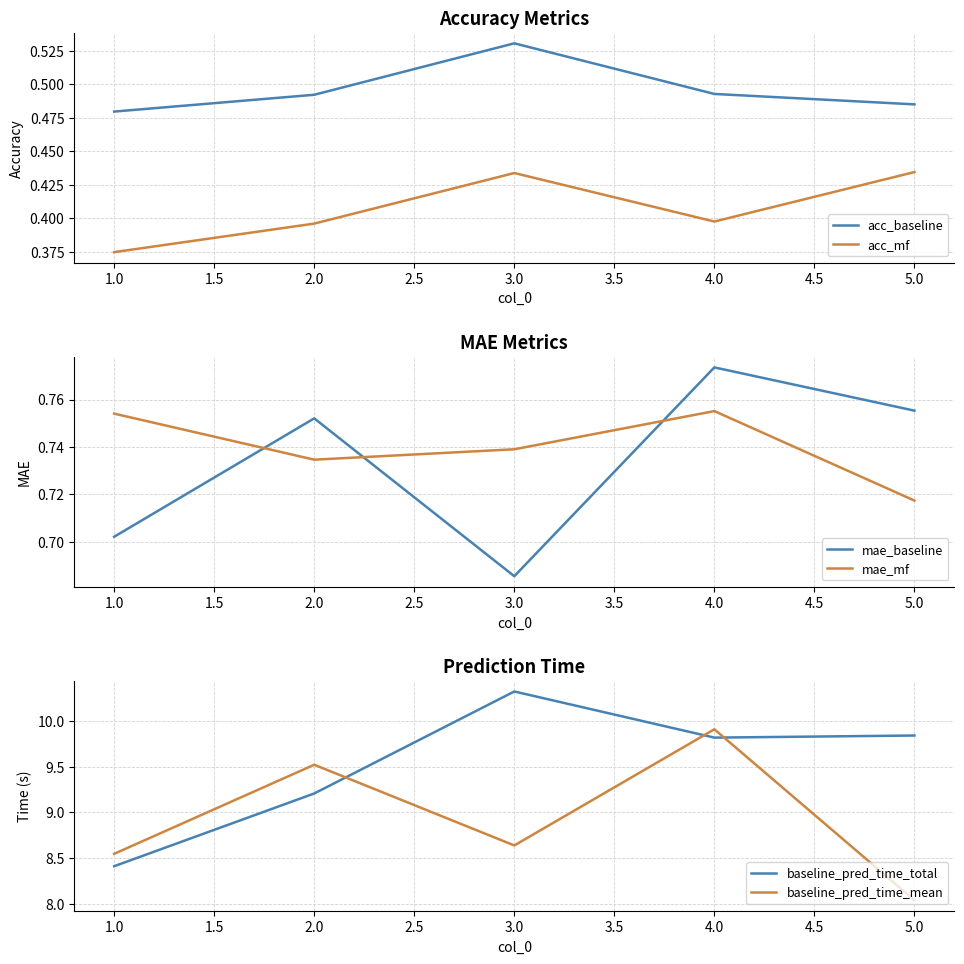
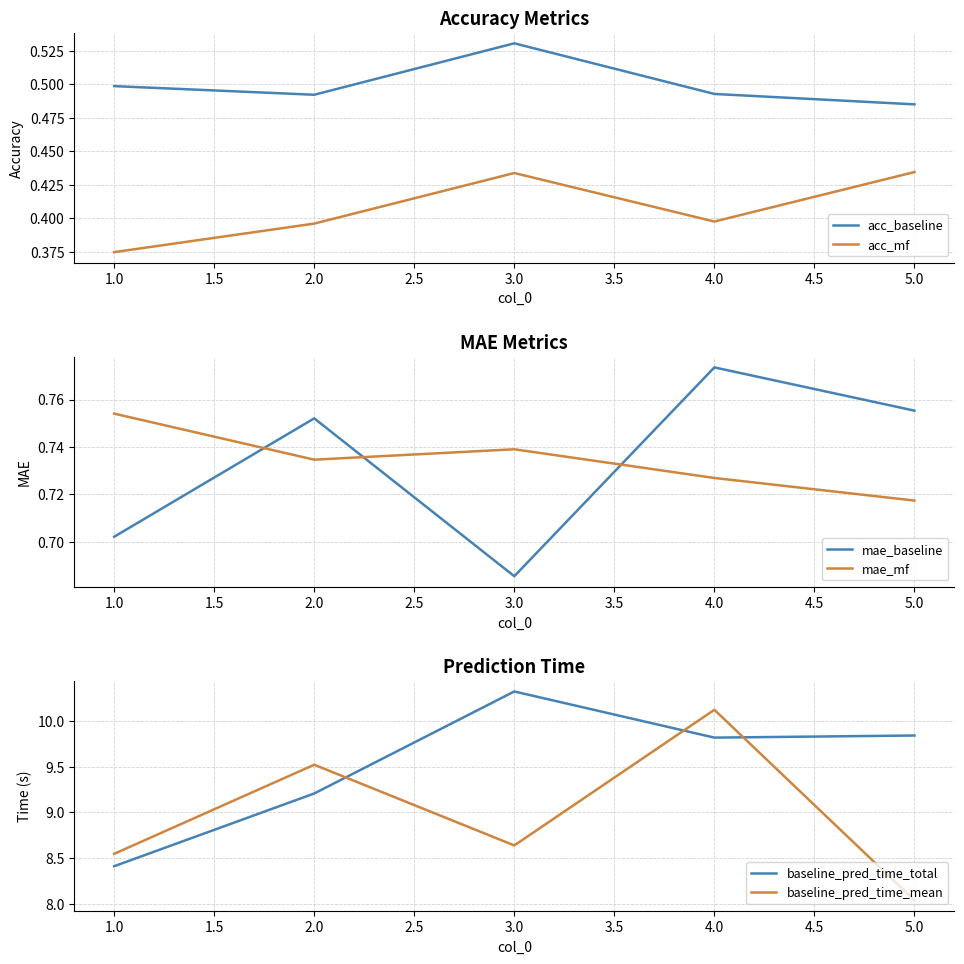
Accuracy Metrics, acc_baseline, 1.0: 0.480 -> 0.499
MAE Metrics, mae_mf, 4.0: 0.755 -> 0.727
Prediction Time, baseline_pred_time_mean, 4.0: 9.9 -> 10.1
